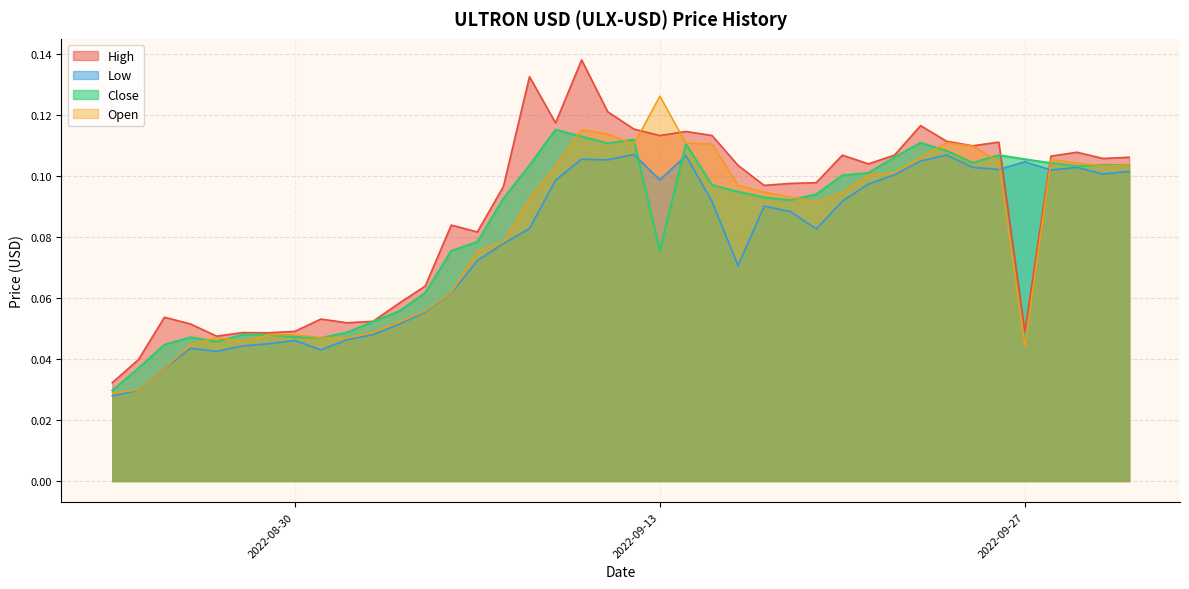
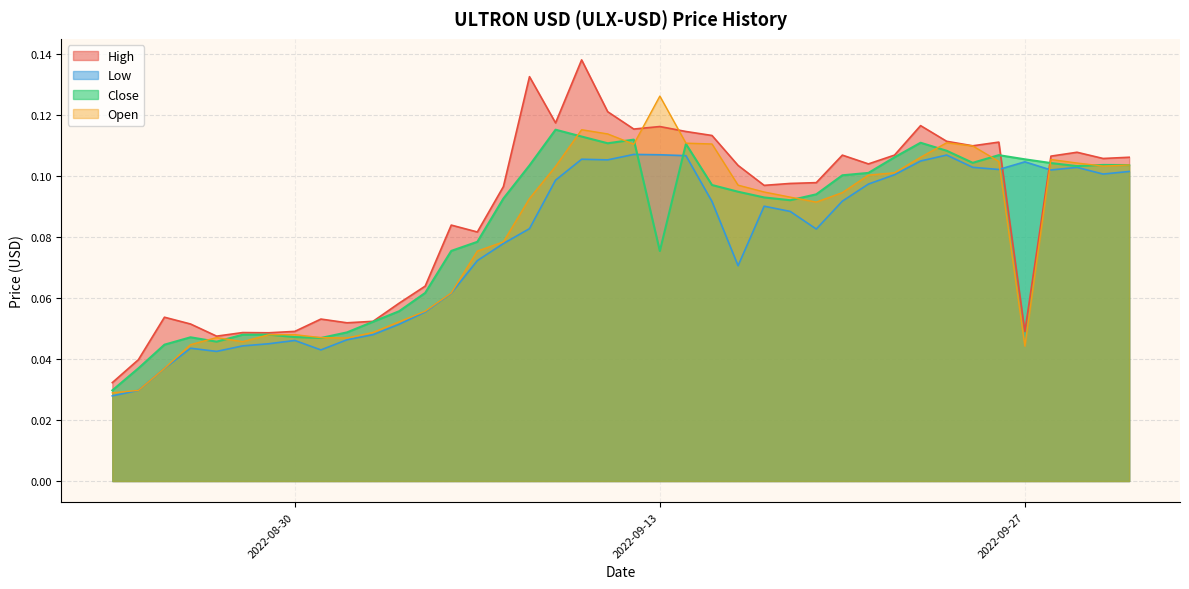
High, 2022-09-13: 0.113 -> 0.116
Low, 2022-09-13: 0.099 -> 0.107
